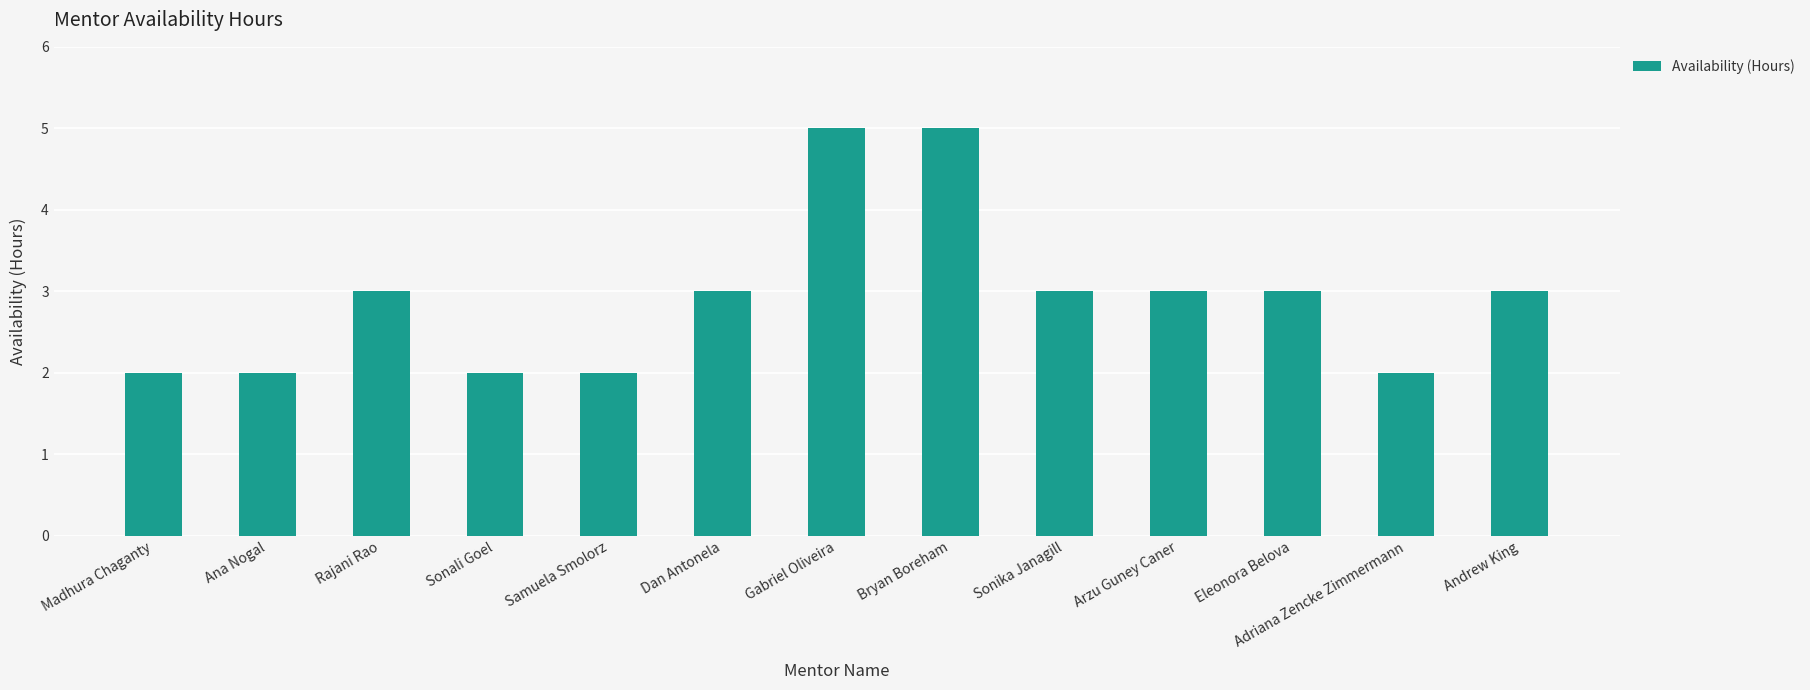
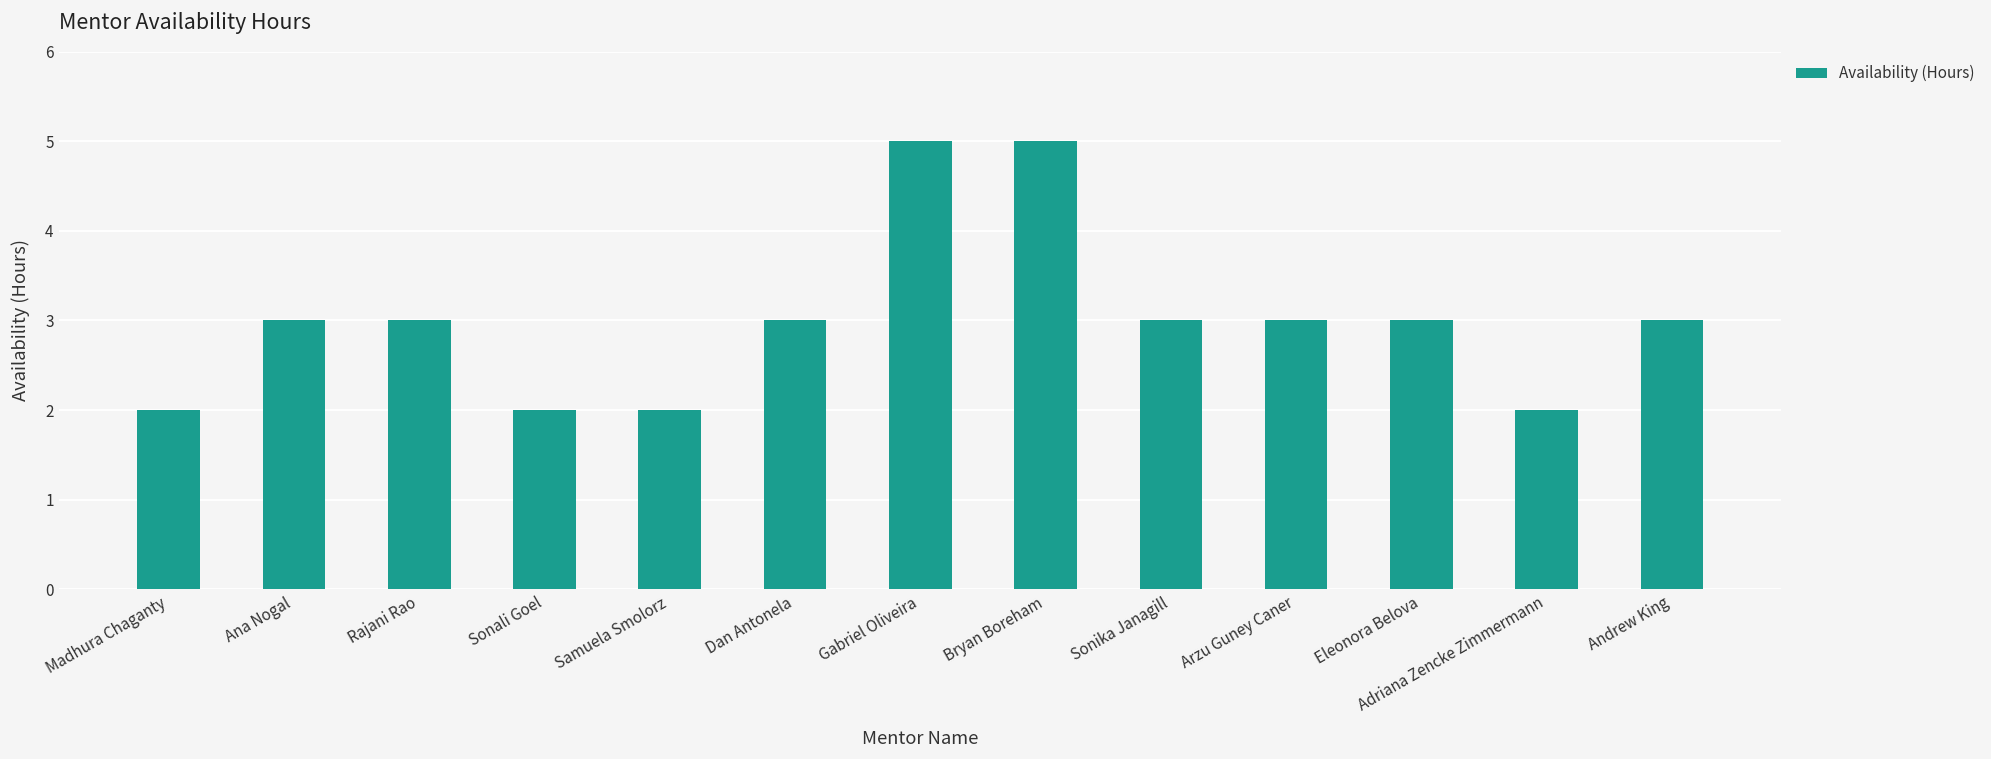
Ana Nogal: 2 -> 3
